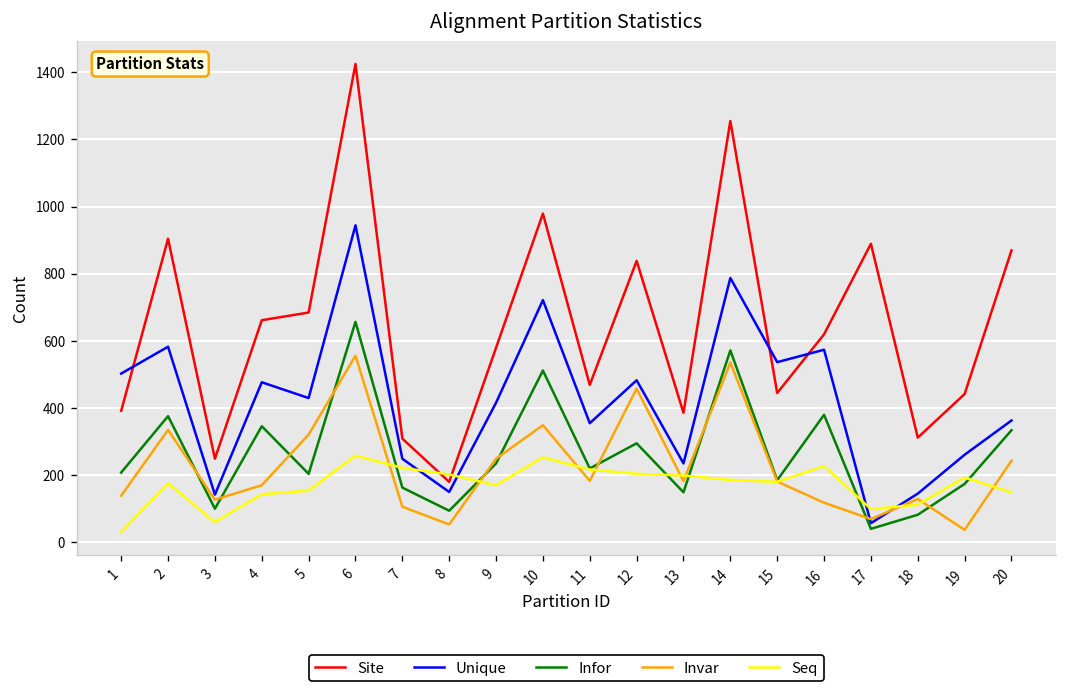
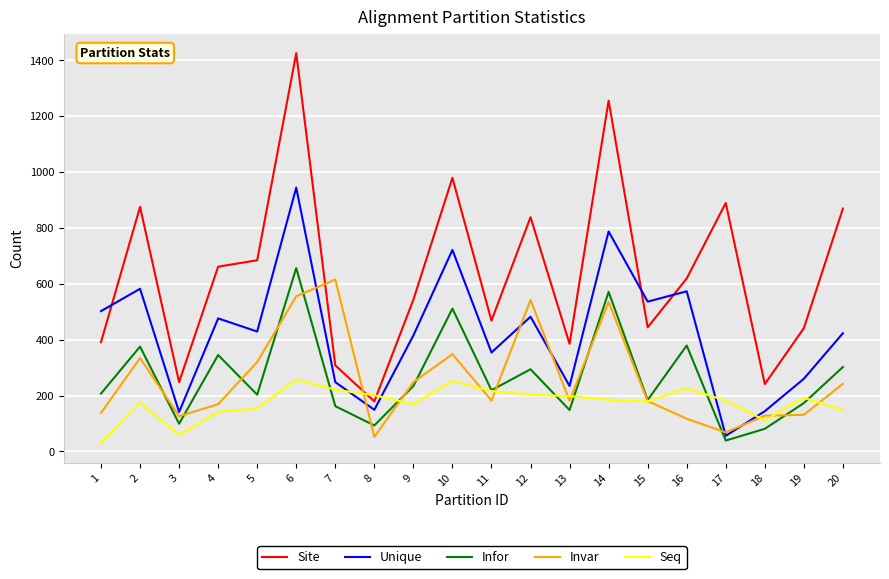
Site, 2: 900 -> 880
Invar, 7: 110 -> 620
Site, 9: 580 -> 540
Invar, 12: 460 -> 540
Seq, 17: 100 -> 180
Site, 18: 310 -> 240
Invar, 19: 40 -> 130
Unique, 20: 360 -> 420
Infor, 20: 330 -> 300
